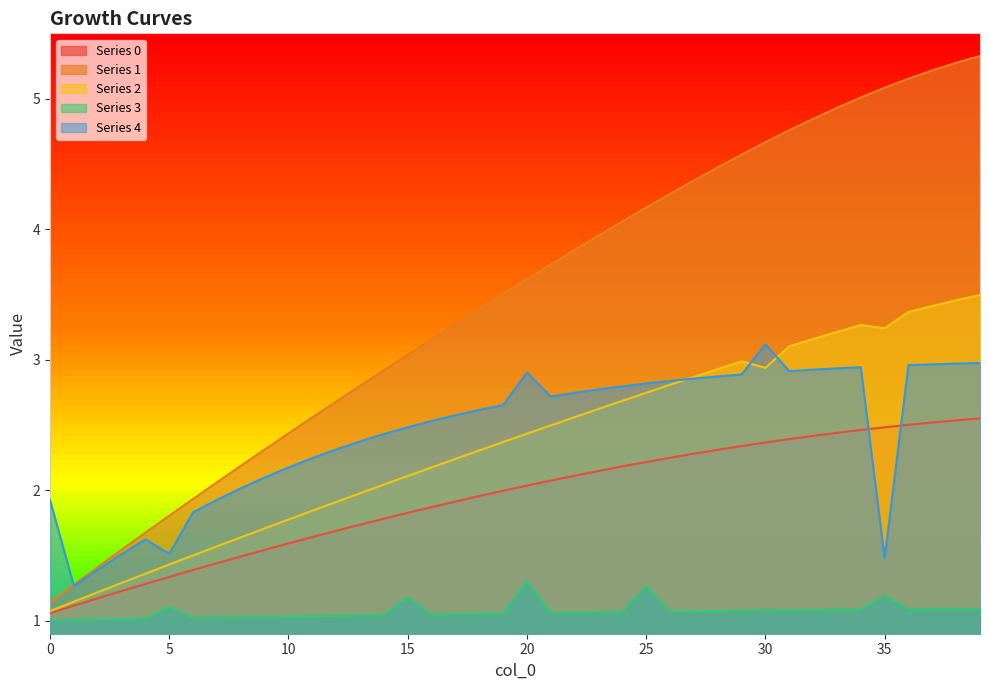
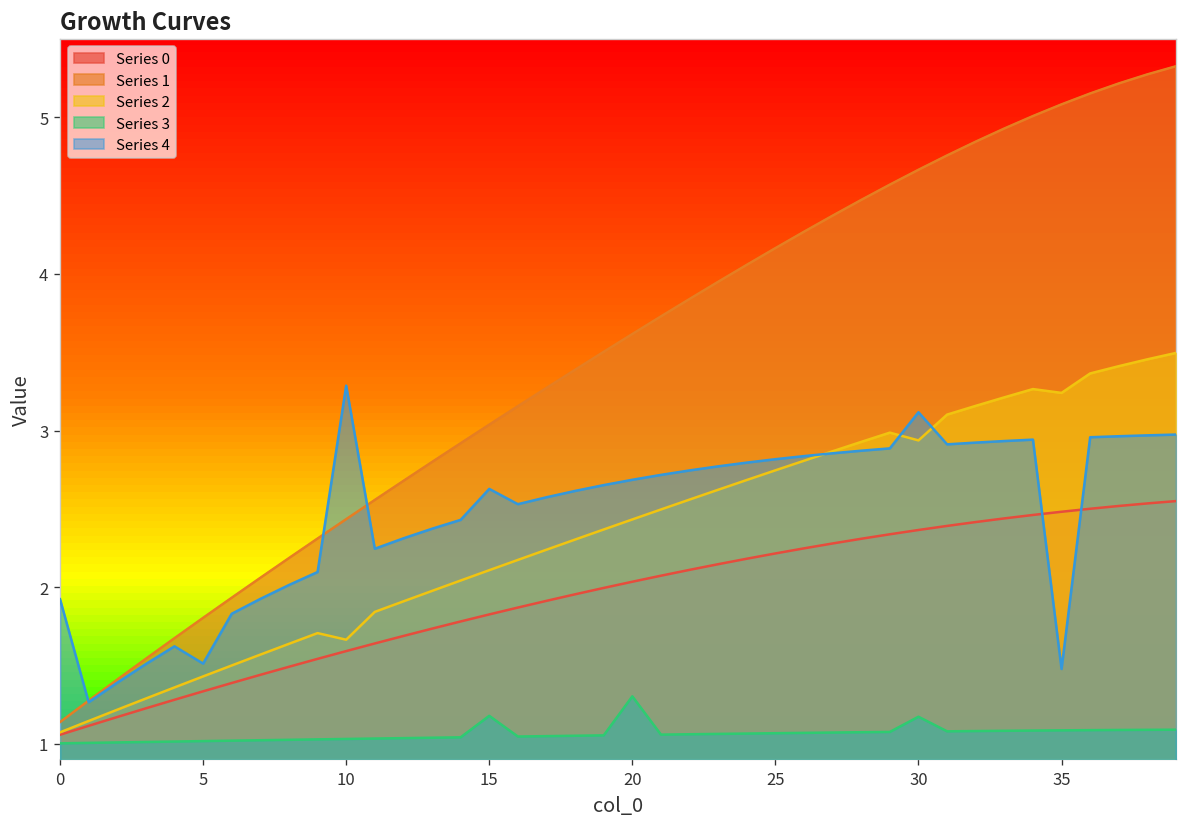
Series 3, 5: 1.10 -> 1.02
Series 2, 10: 1.77 -> 1.66
Series 4, 10: 2.17 -> 3.29
Series 4, 15: 2.48 -> 2.63
Series 4, 20: 2.90 -> 2.69
Series 3, 25: 1.26 -> 1.07
Series 3, 30: 1.08 -> 1.17
Series 3, 35: 1.19 -> 1.09
